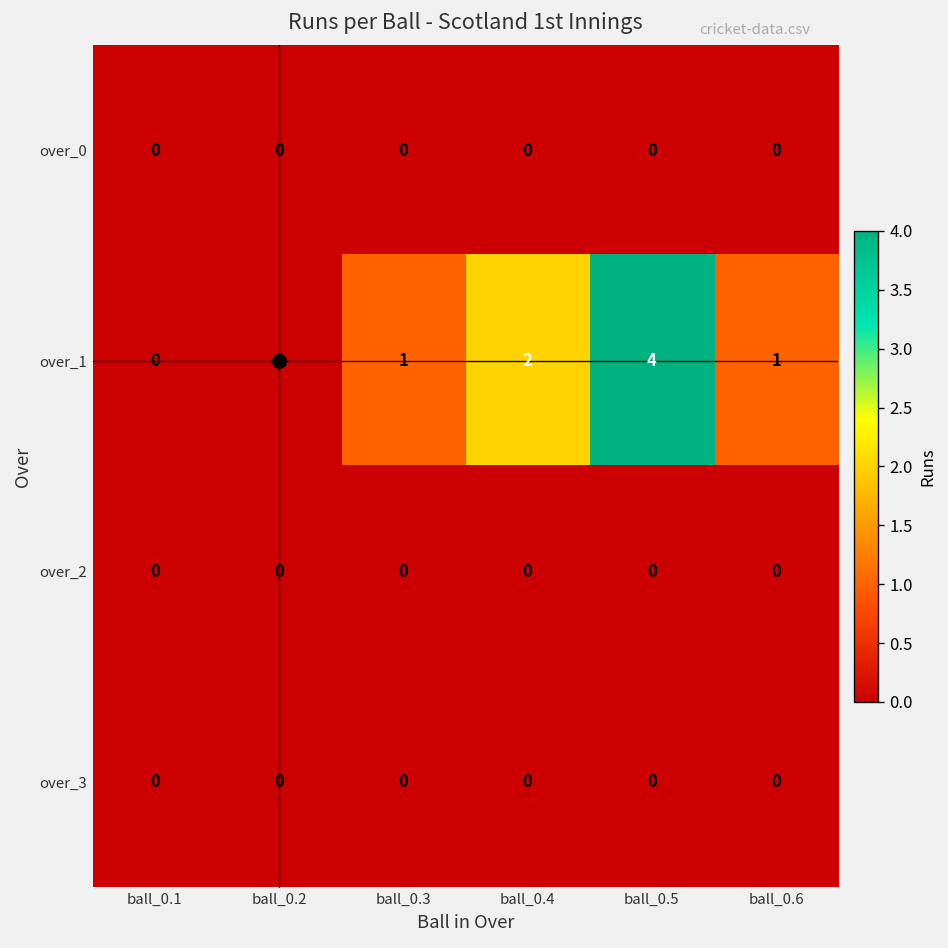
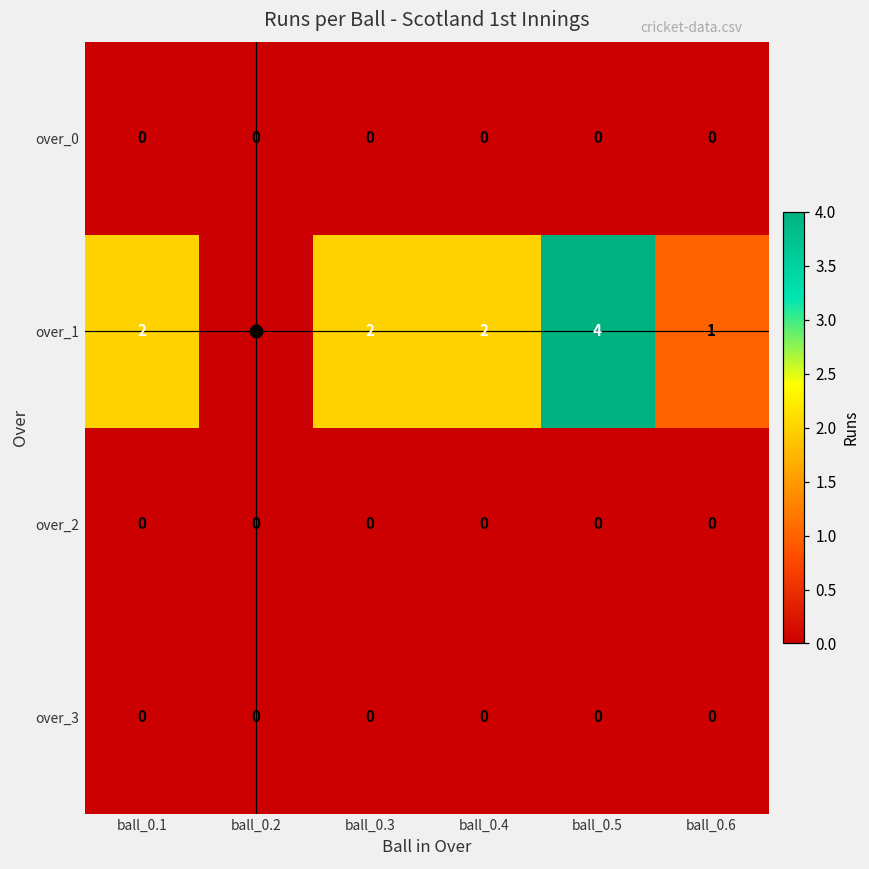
over_1, ball_0.1: 0 -> 2
over_1, ball_0.3: 1 -> 2
